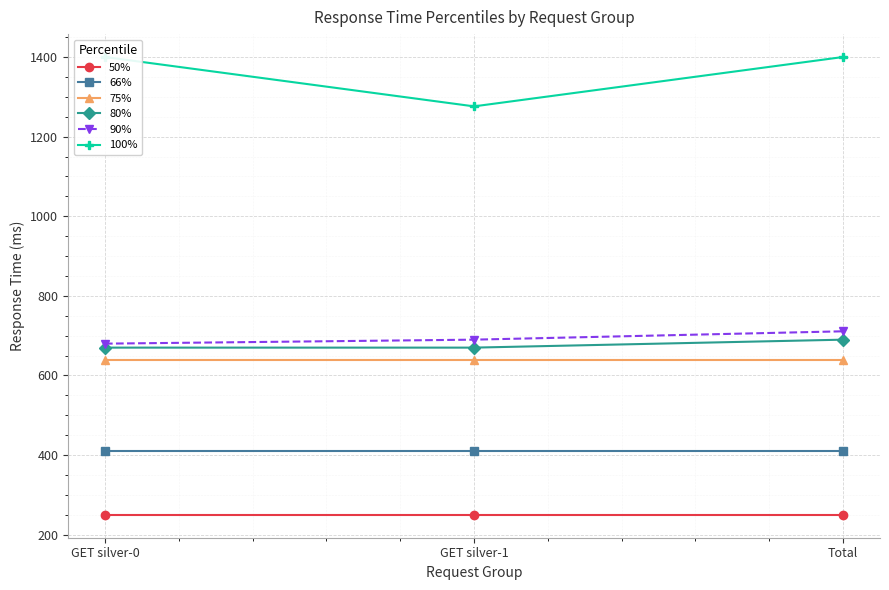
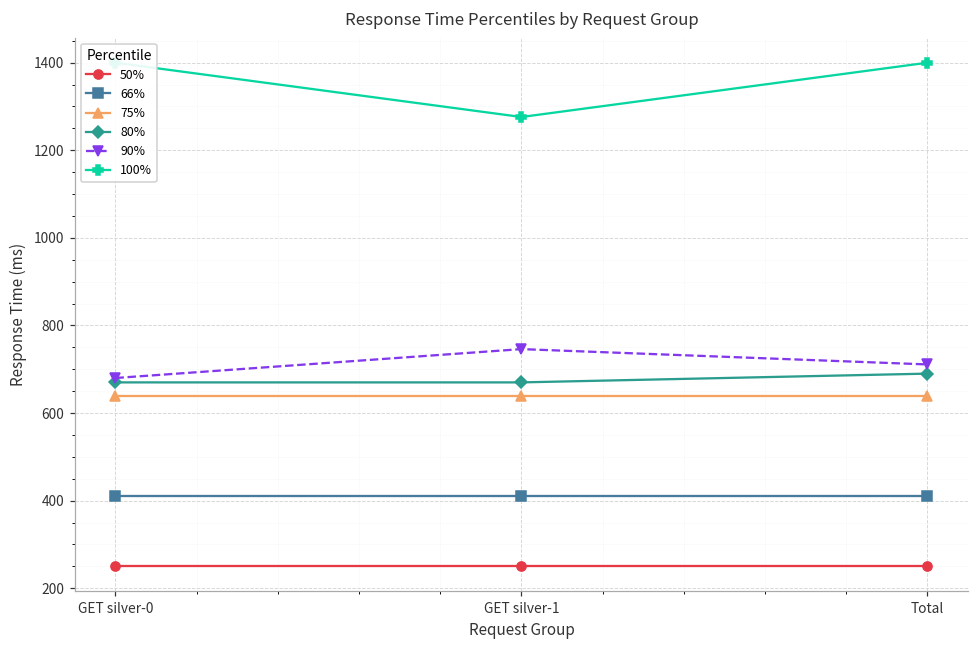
90%, GET silver-1: 690 -> 750
